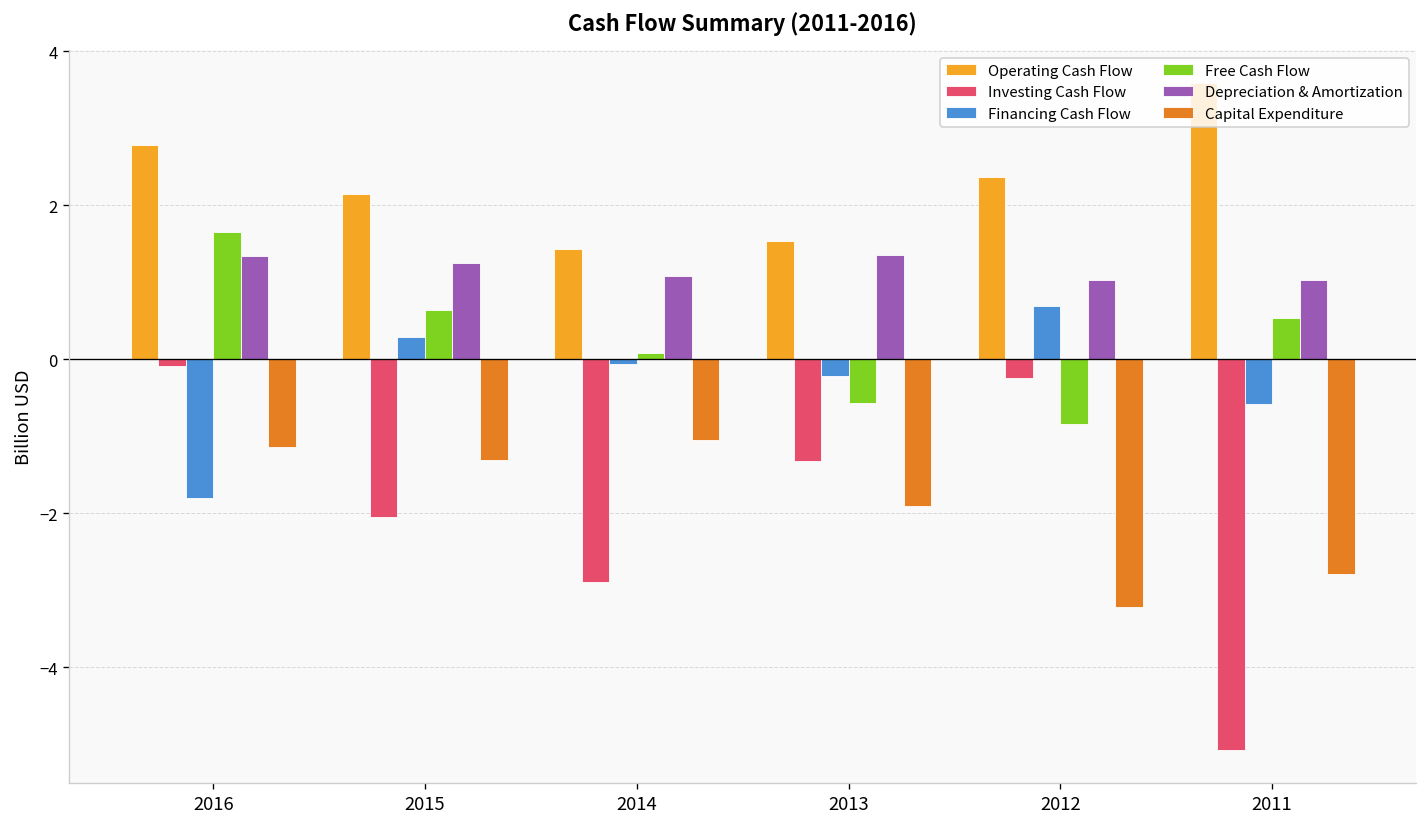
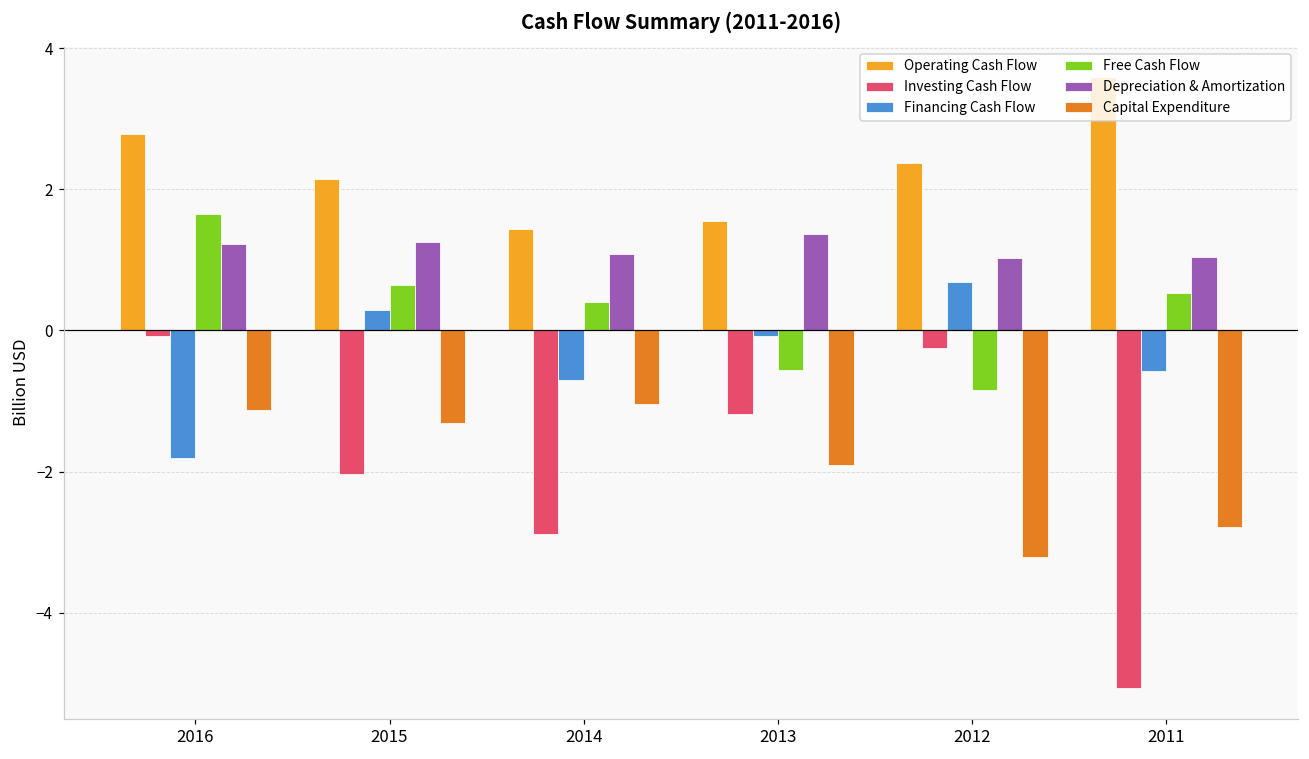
Depreciation & Amortization, 2016: 1.3 -> 1.2
Financing Cash Flow, 2014: -0.1 -> -0.7
Free Cash Flow, 2014: 0.1 -> 0.4
Investing Cash Flow, 2013: -1.3 -> -1.2
Financing Cash Flow, 2013: -0.2 -> -0.1
